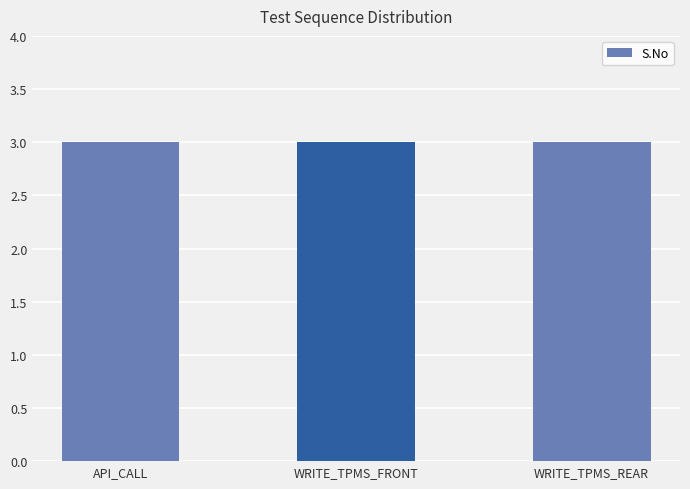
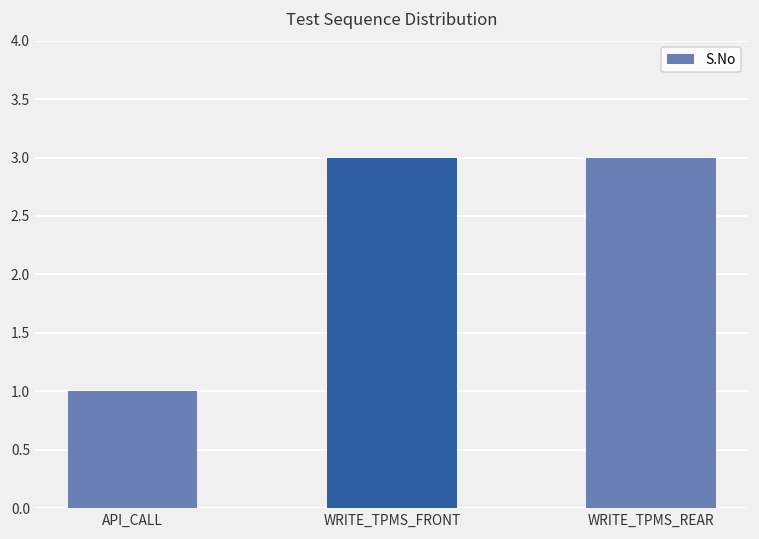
API_CALL: 3 -> 1
